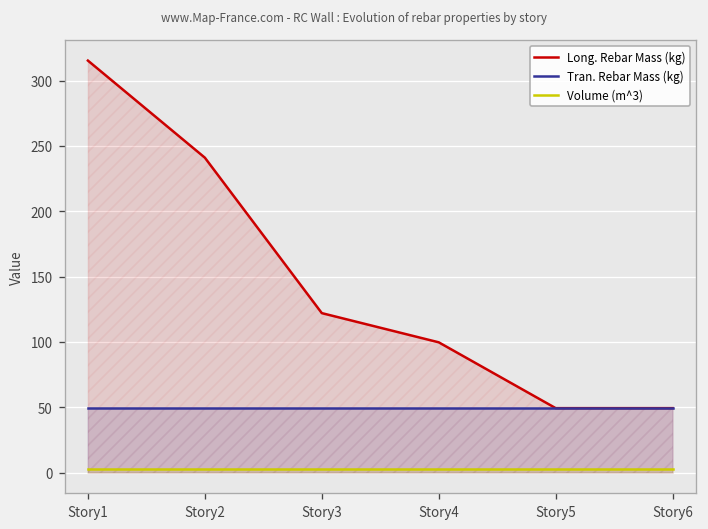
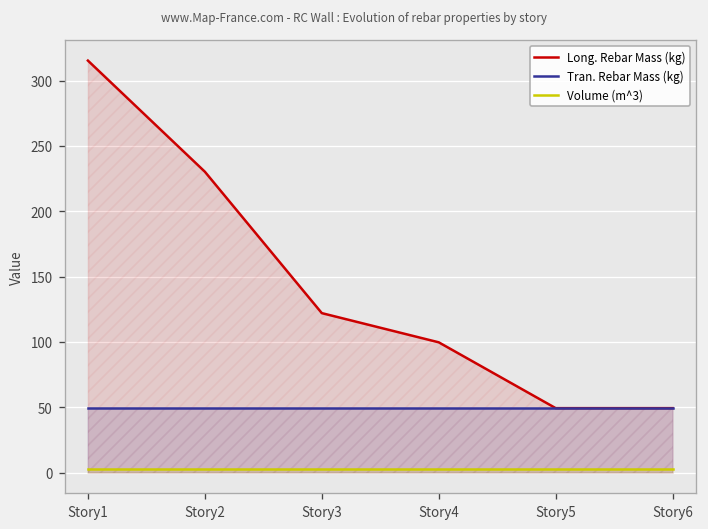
Long. Rebar Mass (kg), Story2: 241 -> 230
